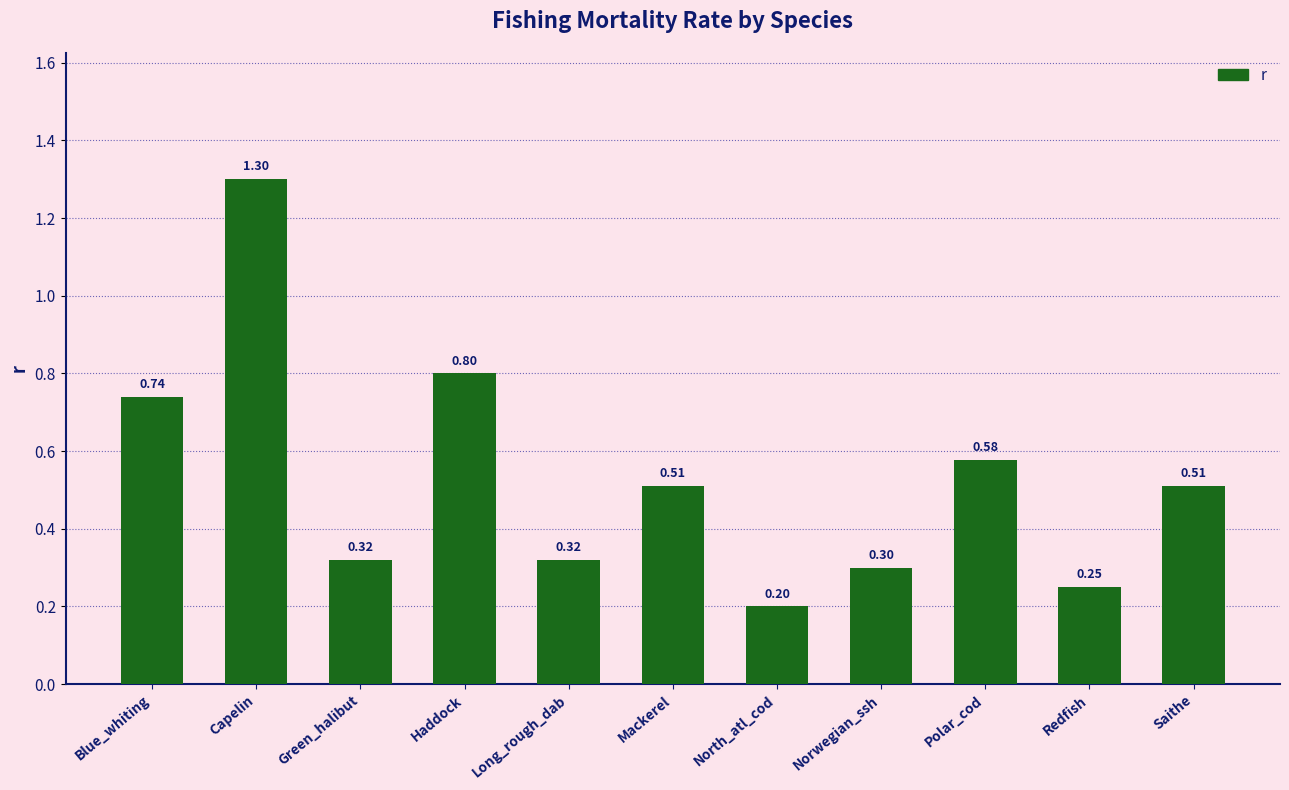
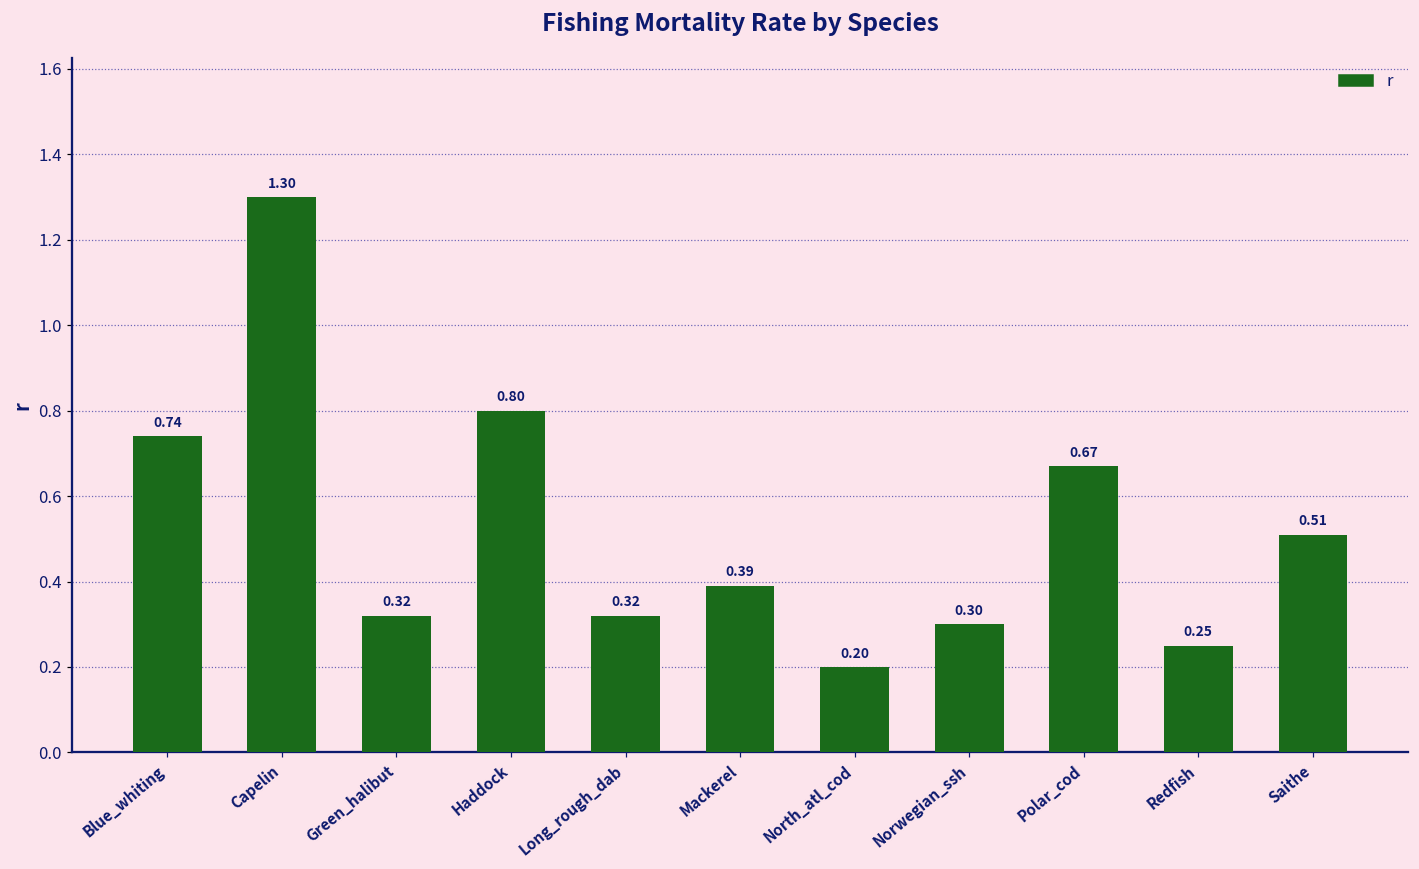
Mackerel: 0.51 -> 0.39
Polar_cod: 0.58 -> 0.67
